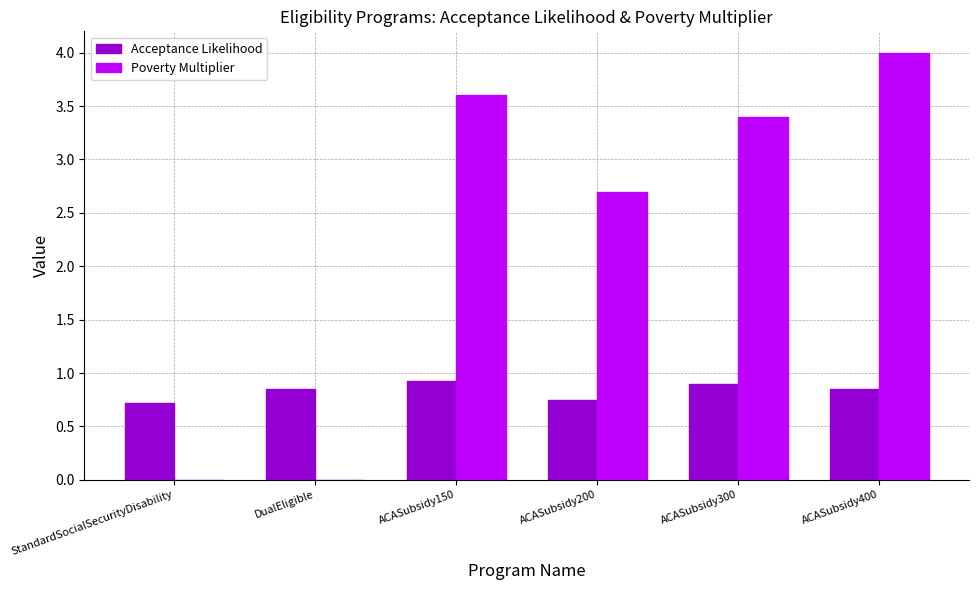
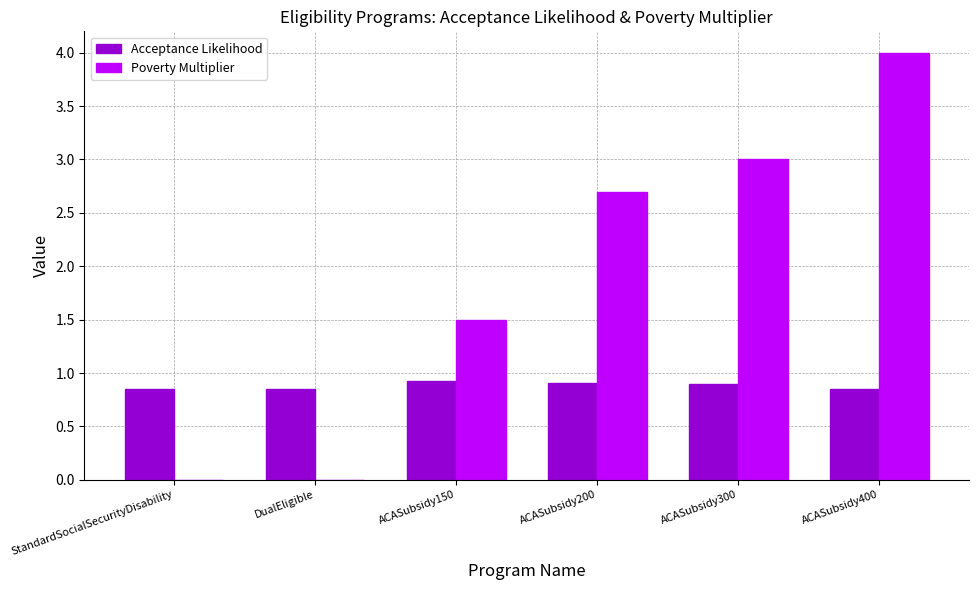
Acceptance Likelihood, StandardSocialSecurityDisability: 0.72 -> 0.85
Poverty Multiplier, ACASubsidy150: 3.6 -> 1.5
Acceptance Likelihood, ACASubsidy200: 0.75 -> 0.91
Poverty Multiplier, ACASubsidy300: 3.4 -> 3.0
